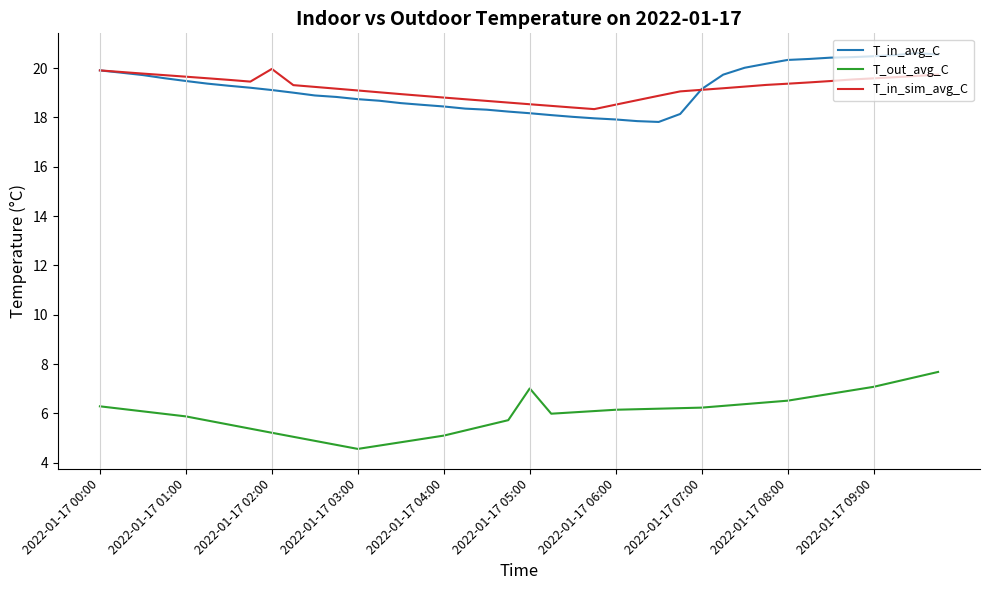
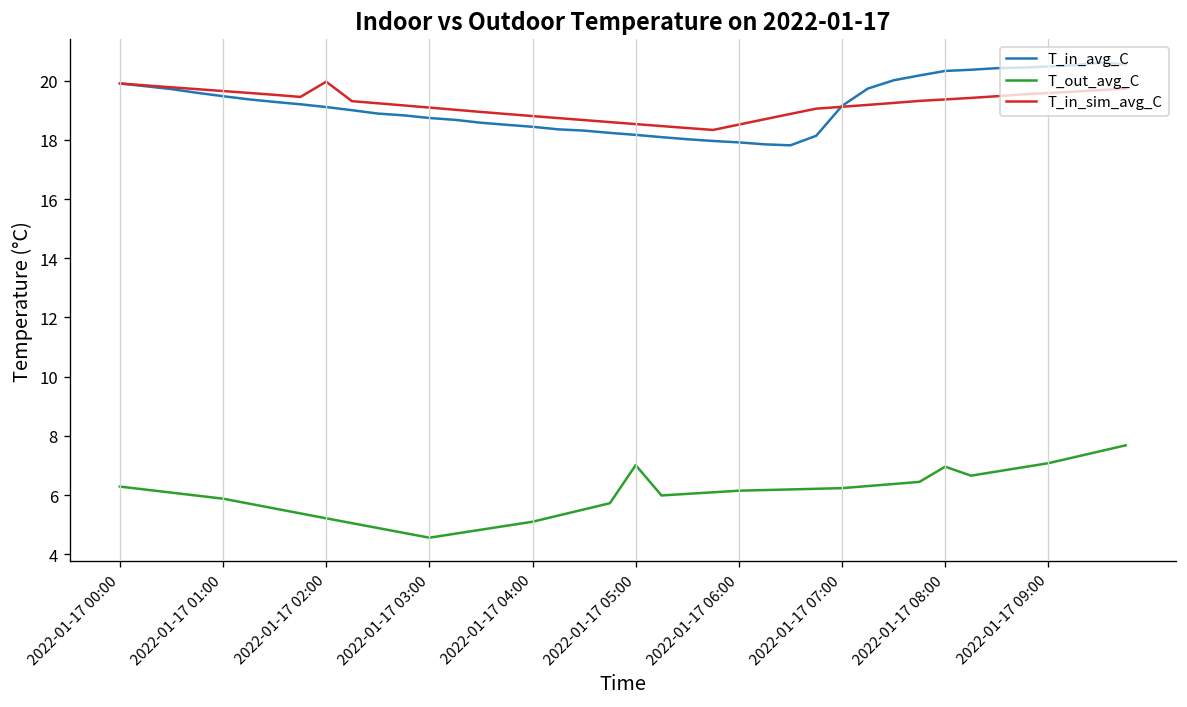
T_out_avg_C, 2022-01-17 08:00: 6.5 -> 7.0
